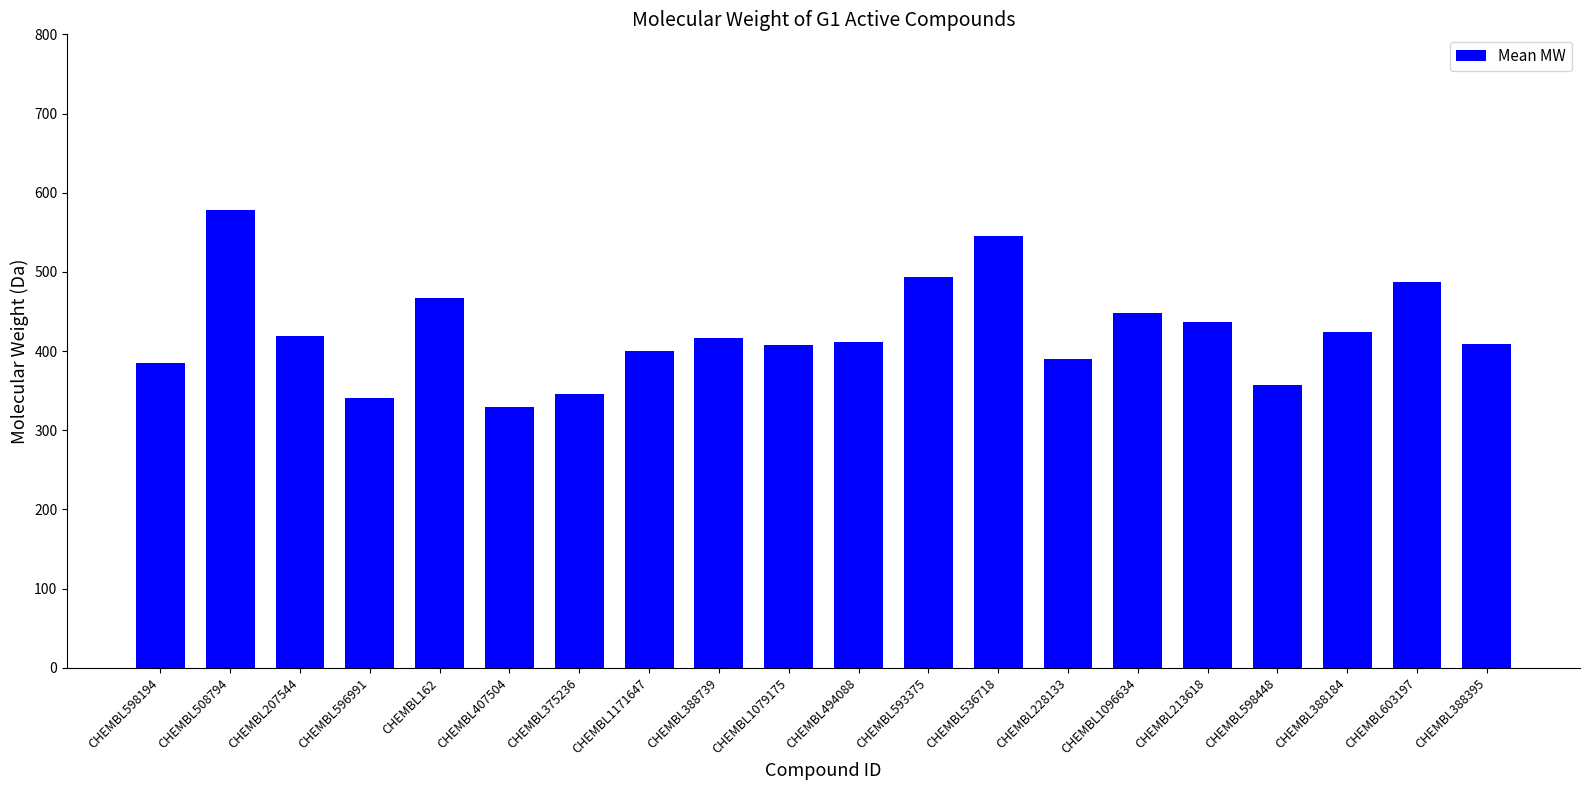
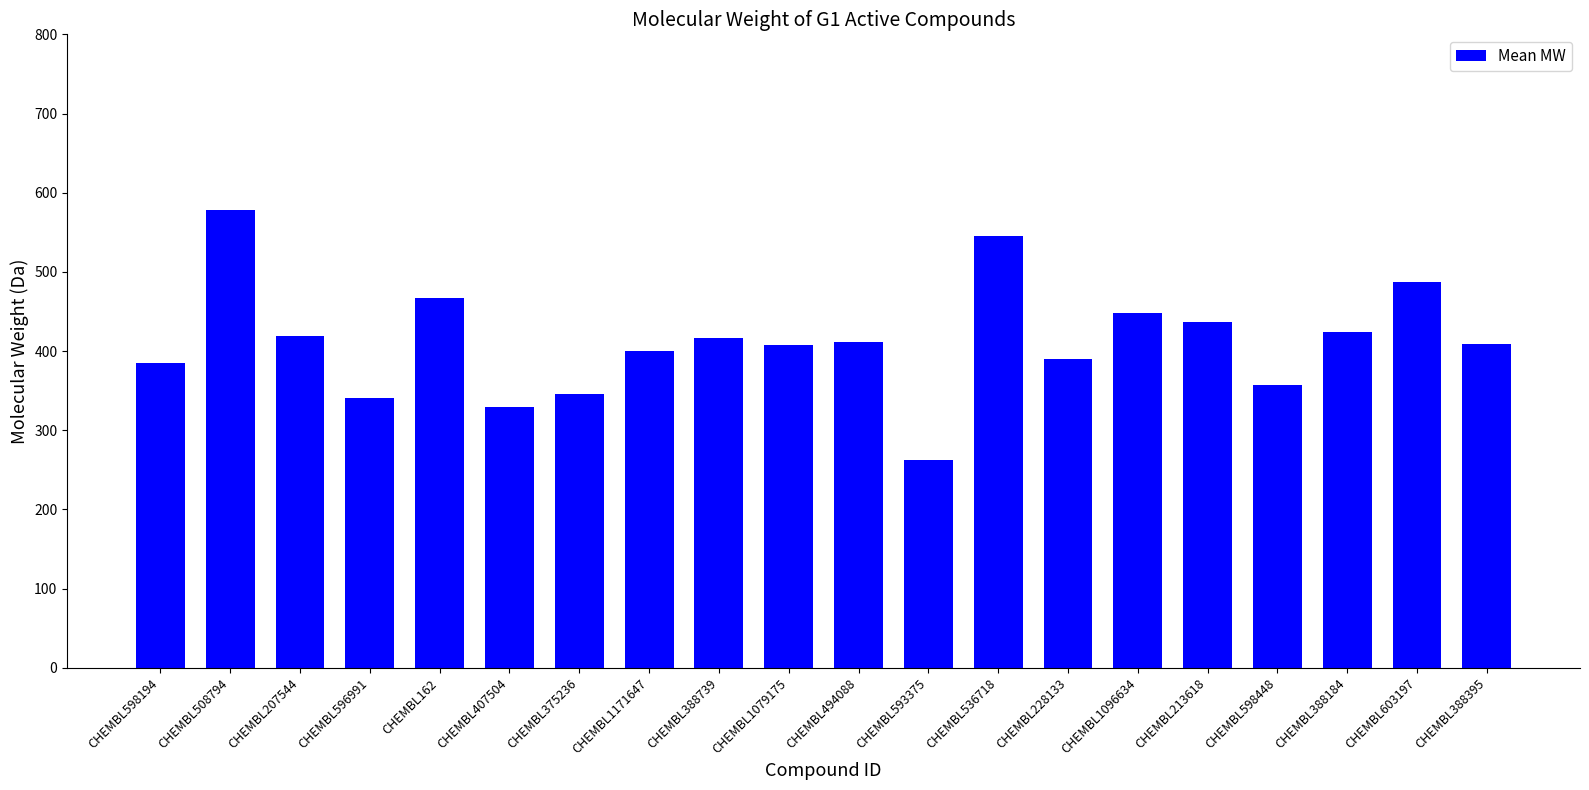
CHEMBL593375: 490 -> 260
